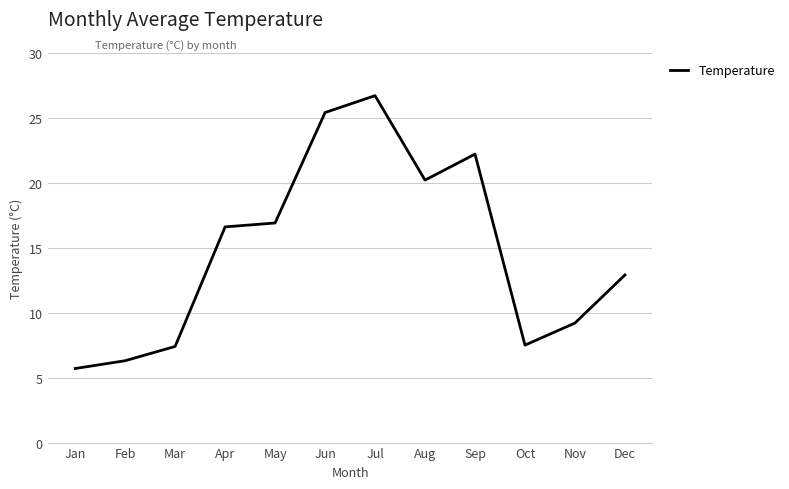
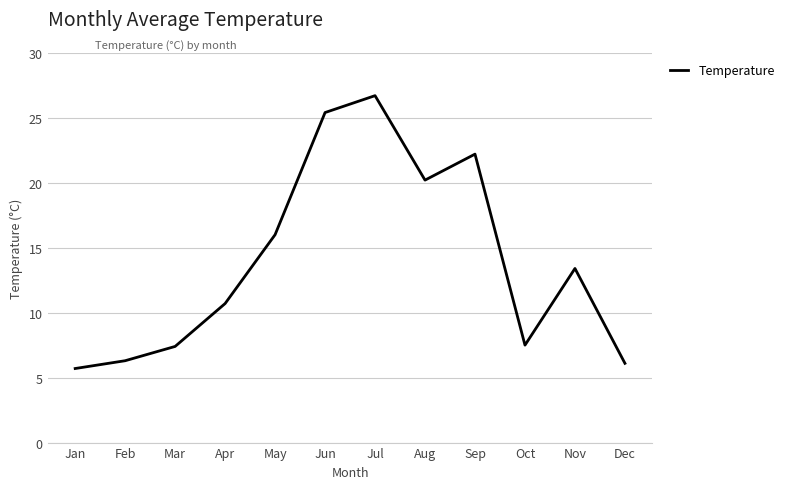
Apr: 16.6 -> 10.7
May: 16.9 -> 16.0
Nov: 9.2 -> 13.4
Dec: 12.9 -> 6.1
